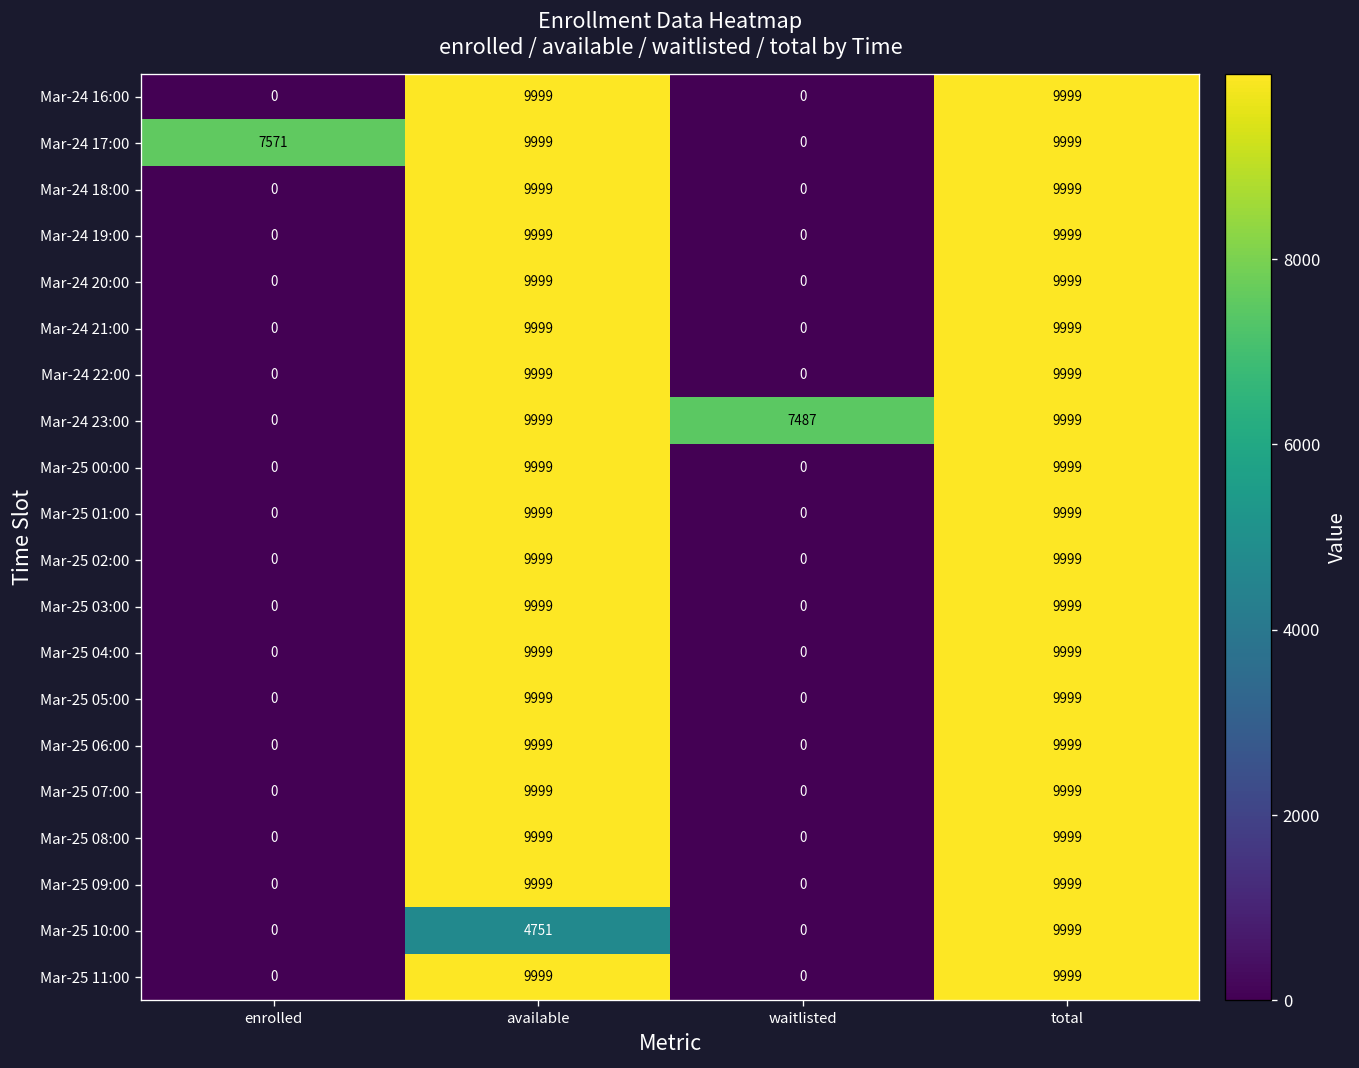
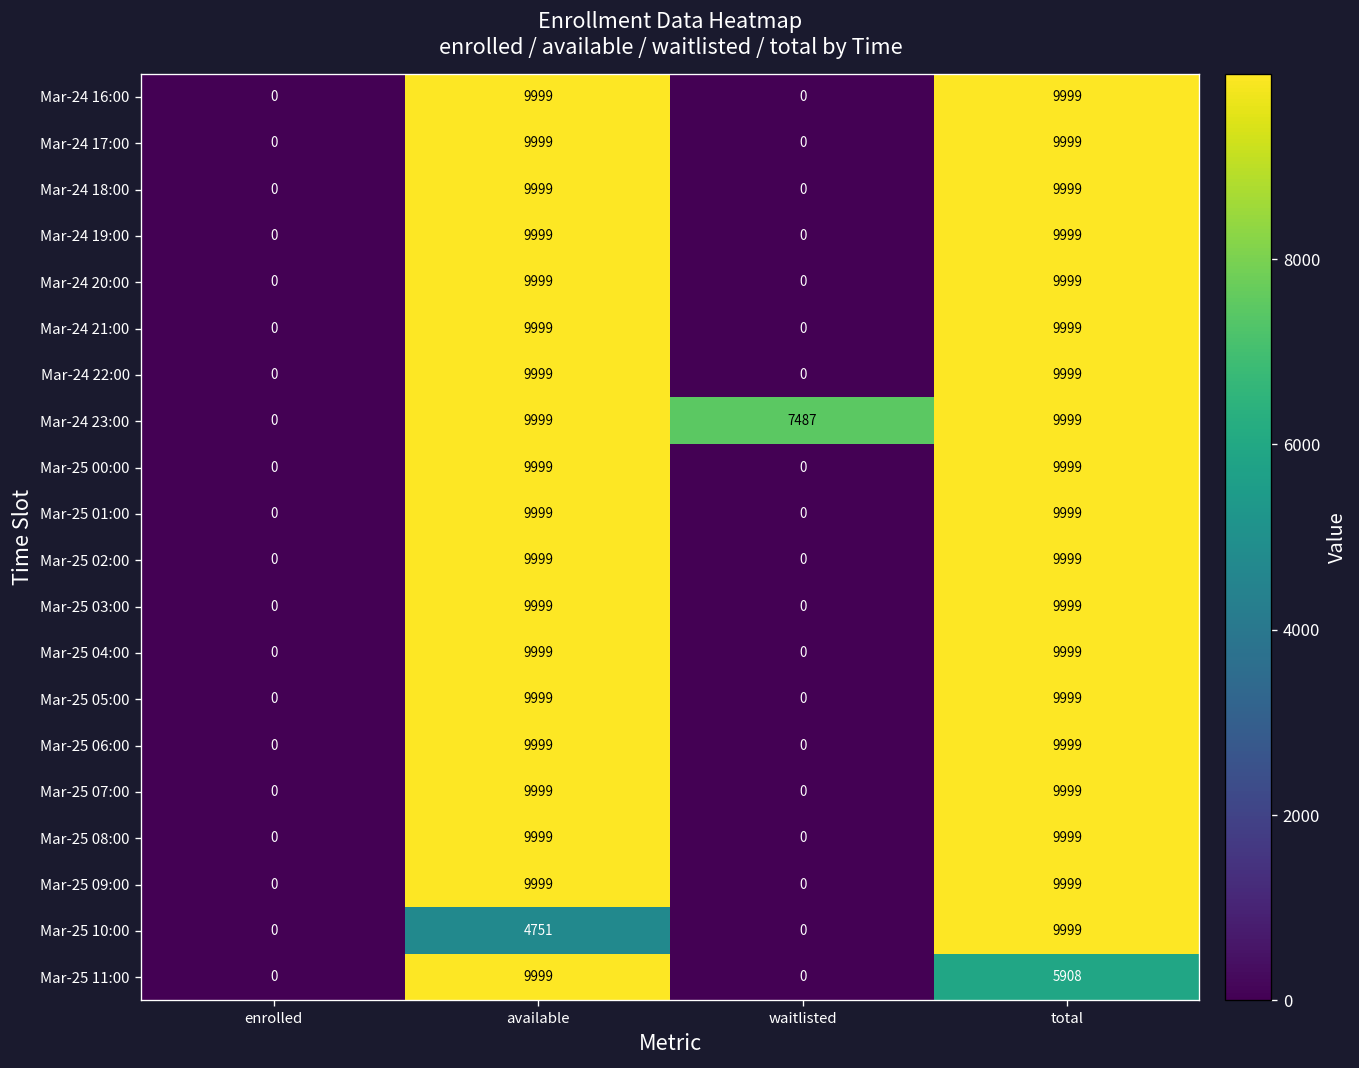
Mar-24 17:00, enrolled: 7571 -> 0
Mar-25 11:00, total: 9999 -> 5908
